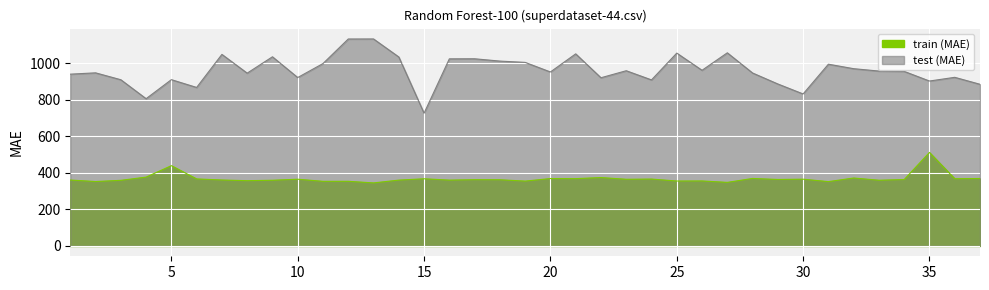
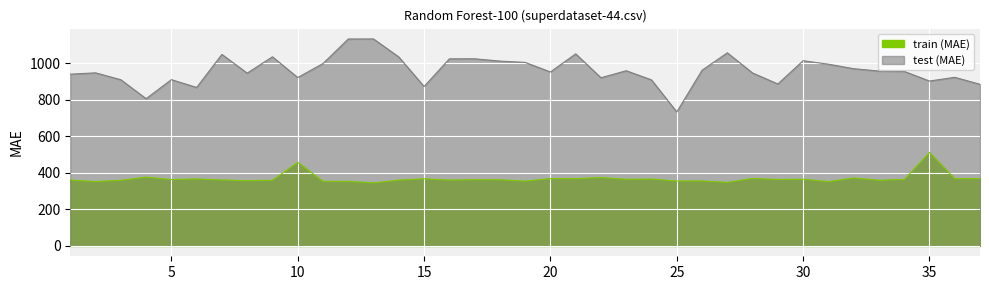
train (MAE), 5: 440 -> 360
train (MAE), 10: 370 -> 460
test (MAE), 15: 730 -> 870
test (MAE), 25: 1060 -> 730
test (MAE), 30: 830 -> 1010
